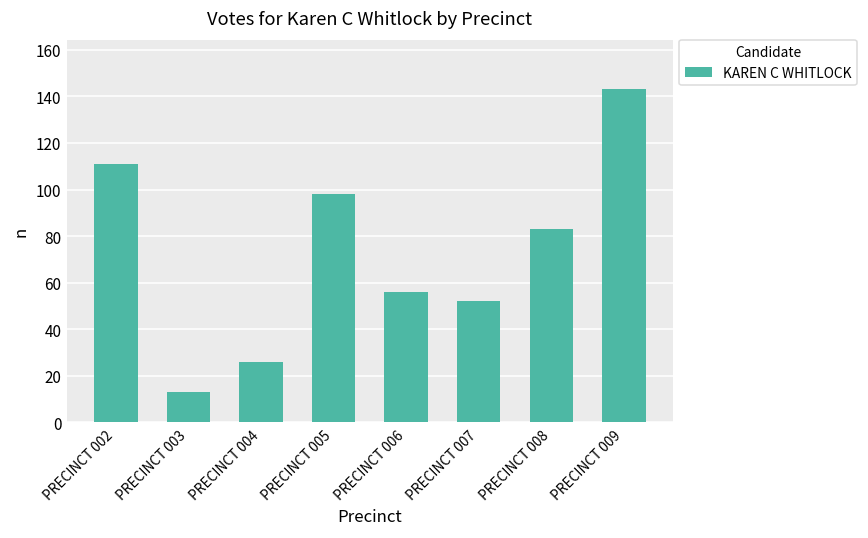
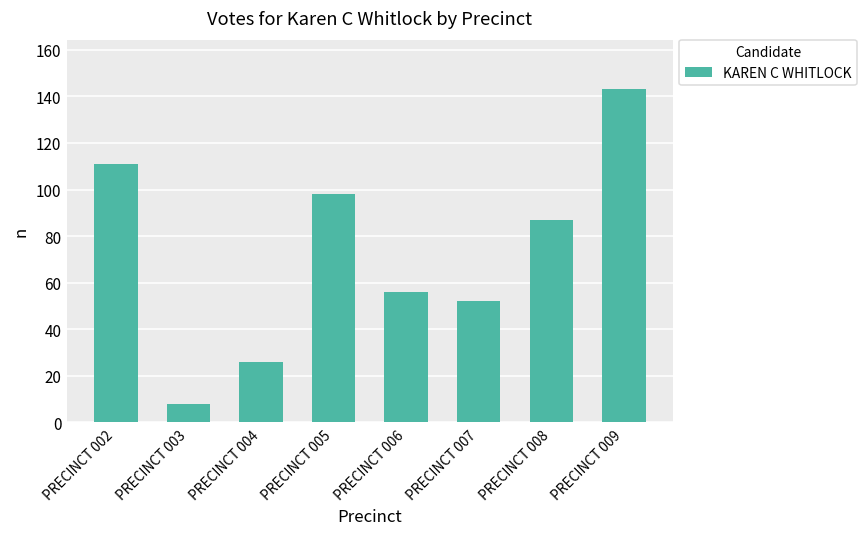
PRECINCT 003: 13 -> 8
PRECINCT 008: 83 -> 87
